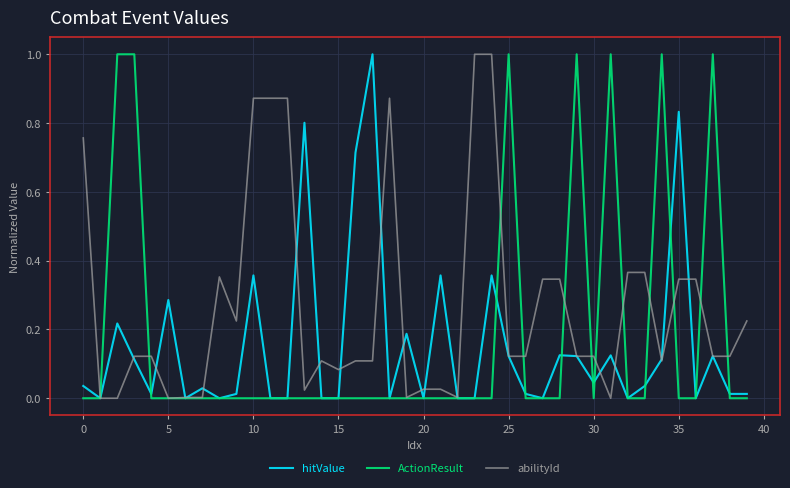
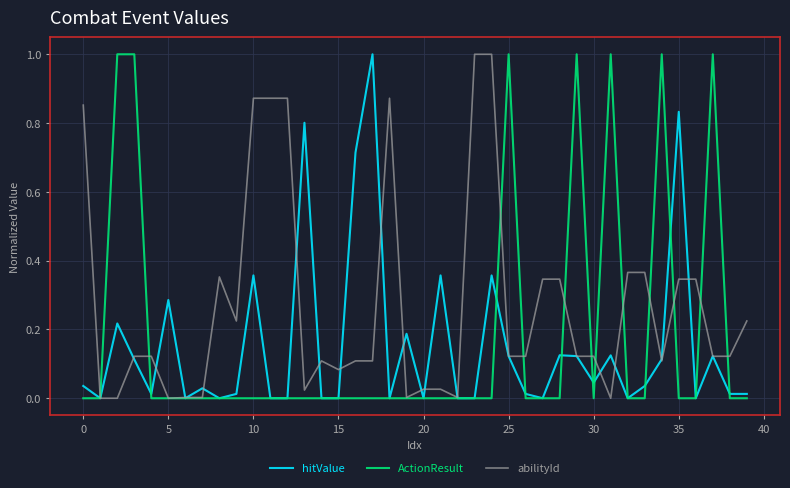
abilityId, 0: 0.76 -> 0.85
